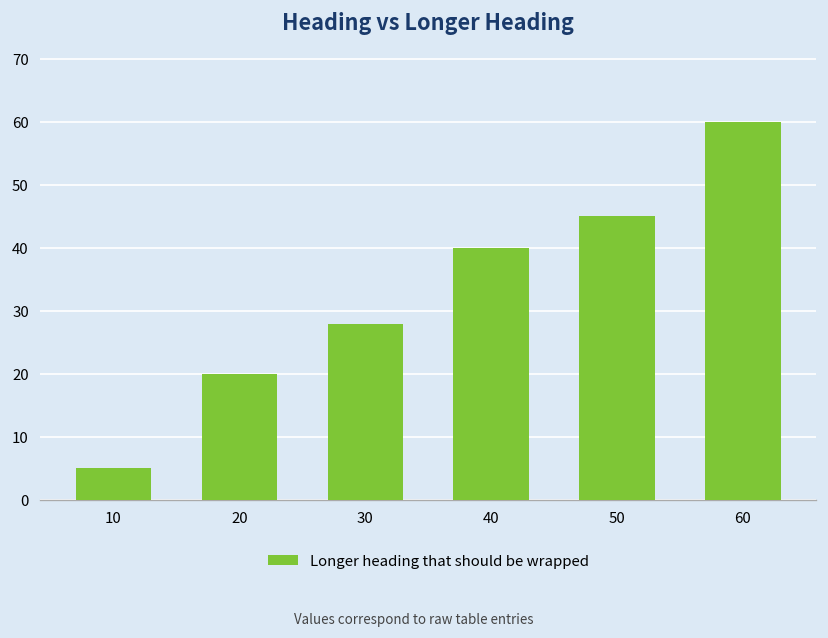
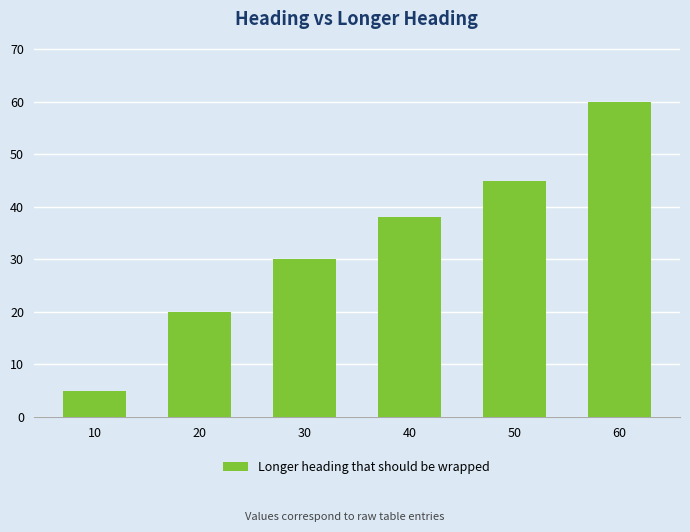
30: 28 -> 30
40: 40 -> 38
